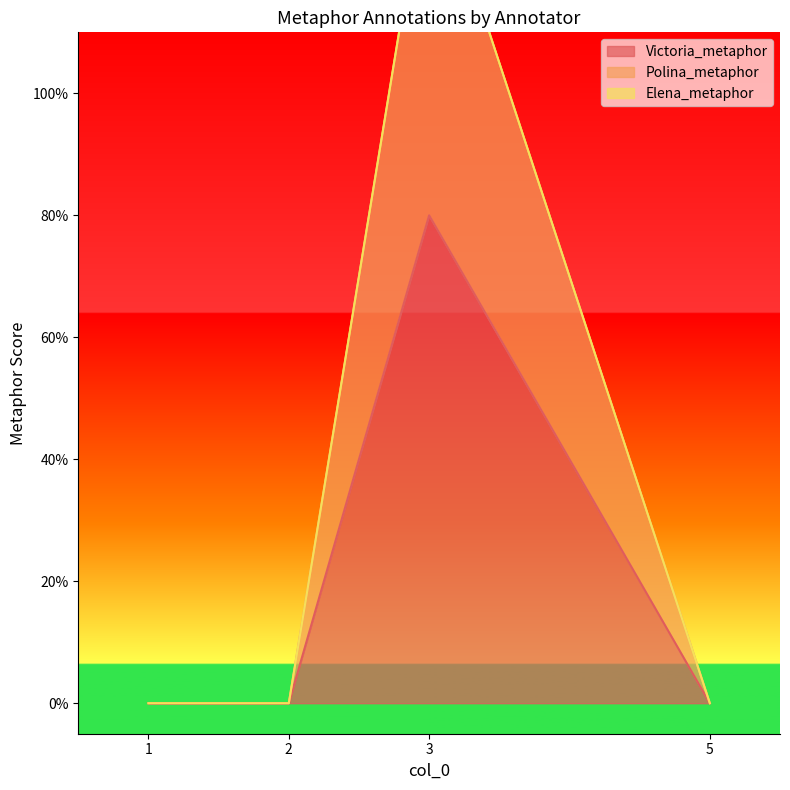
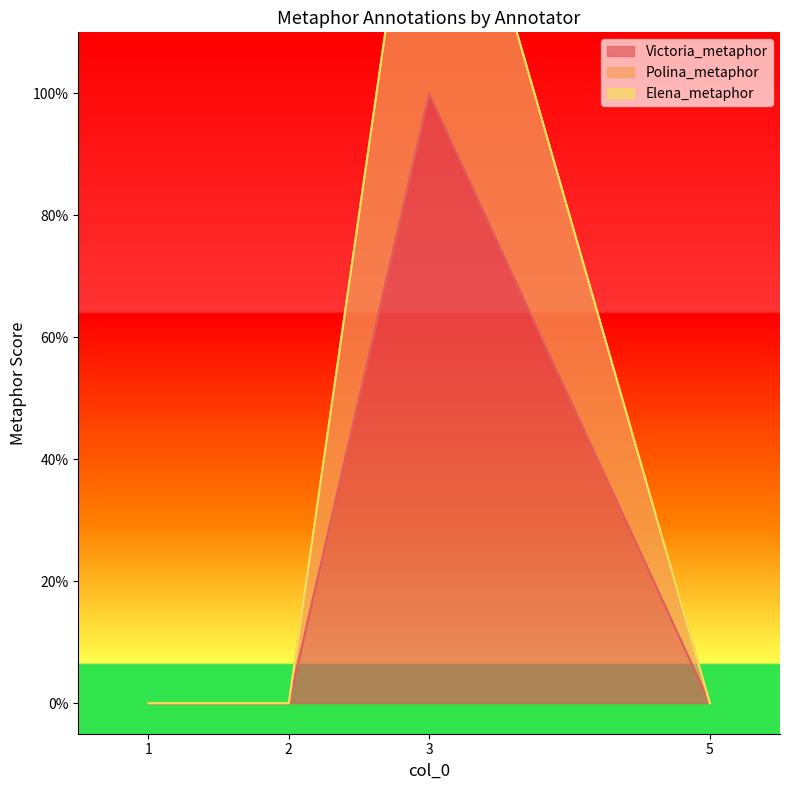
Victoria_metaphor, 3: 80% -> 100%
